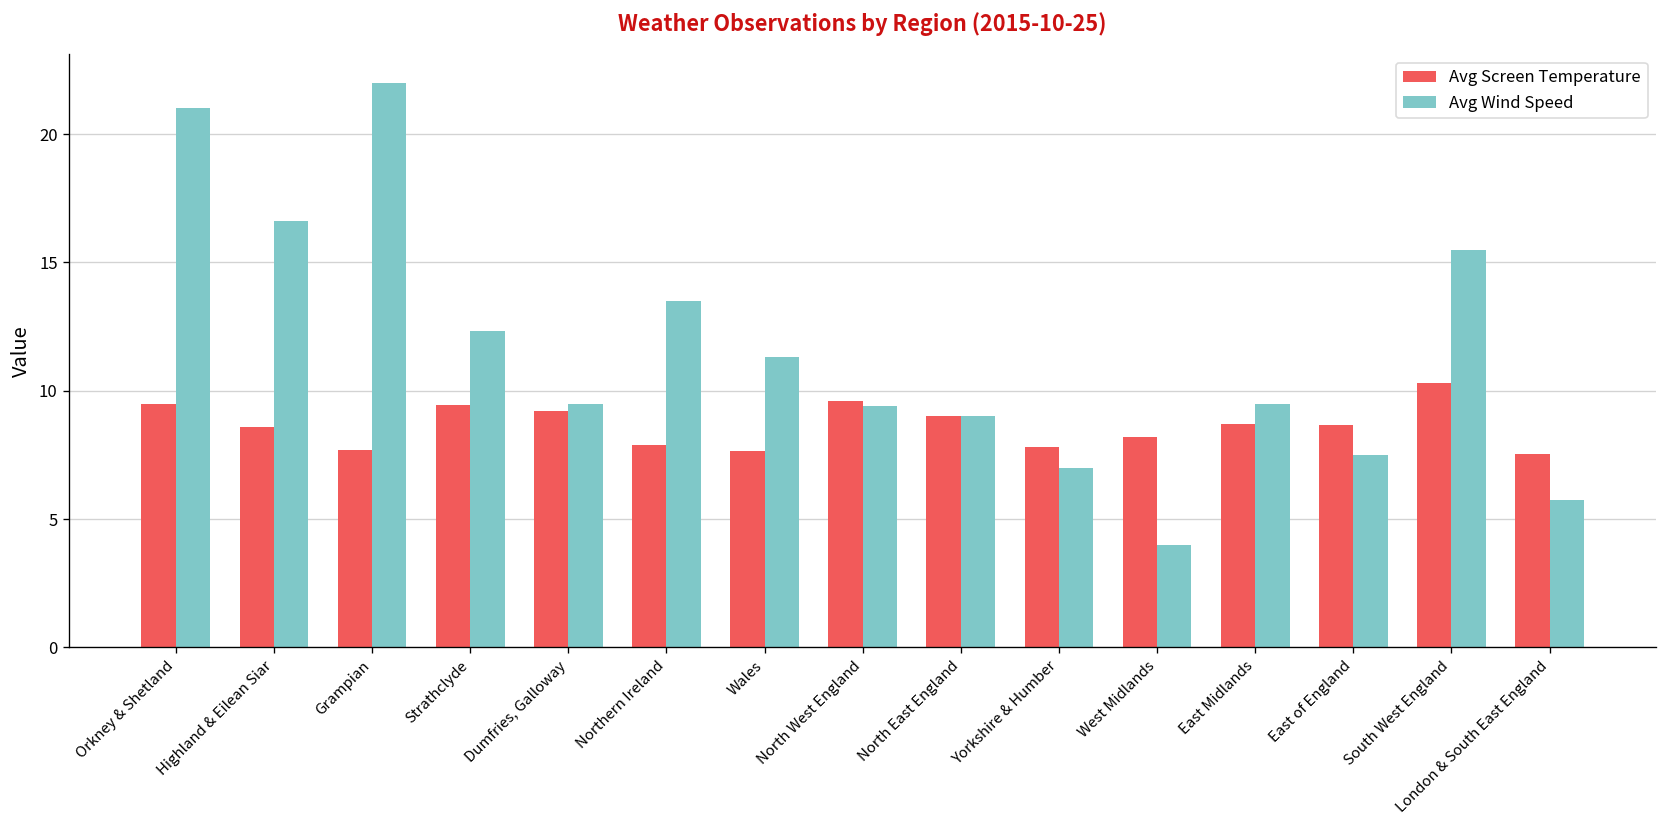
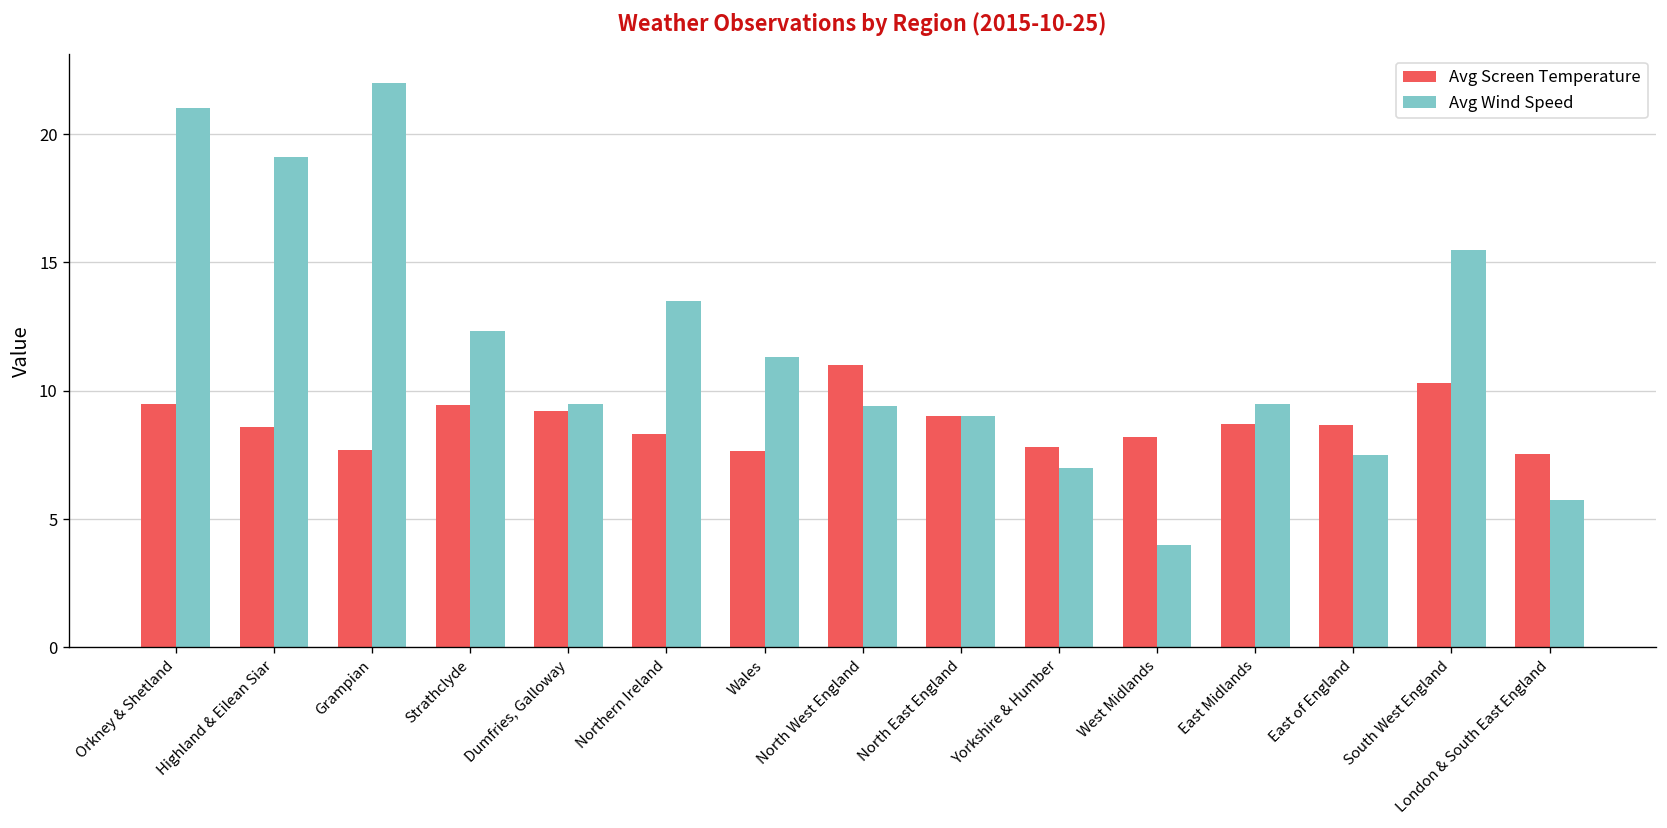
Avg Wind Speed, Highland & Eilean Siar: 16.6 -> 19.1
Avg Screen Temperature, Northern Ireland: 7.9 -> 8.3
Avg Screen Temperature, North West England: 9.6 -> 11.0
